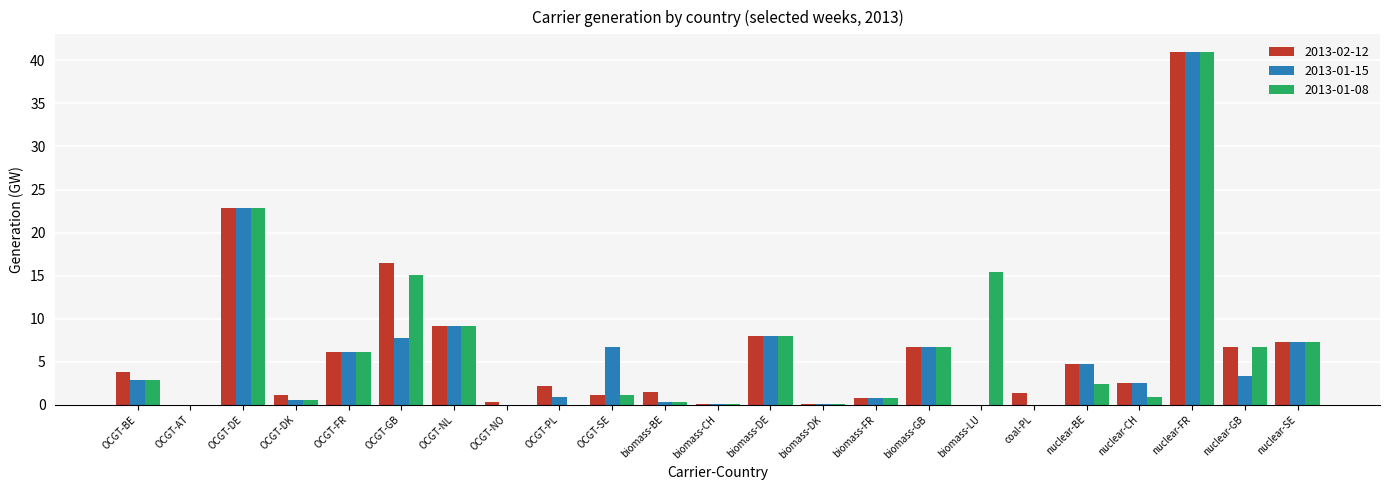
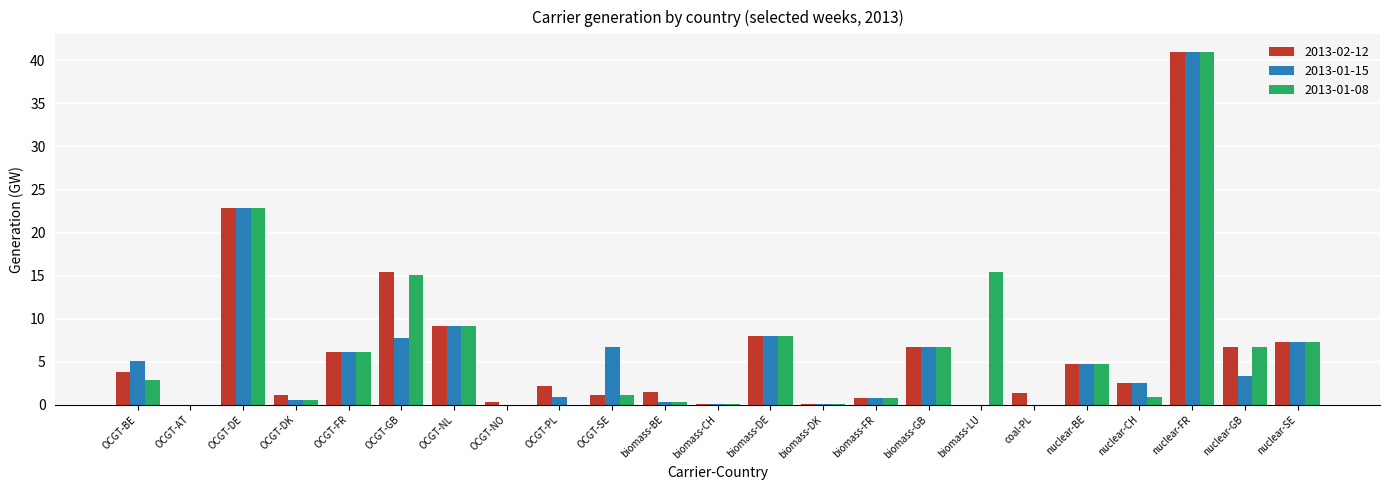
2013-01-15, OCGT-BE: 3 -> 5
2013-02-12, OCGT-GB: 16 -> 15
2013-01-08, nuclear-BE: 2 -> 5
